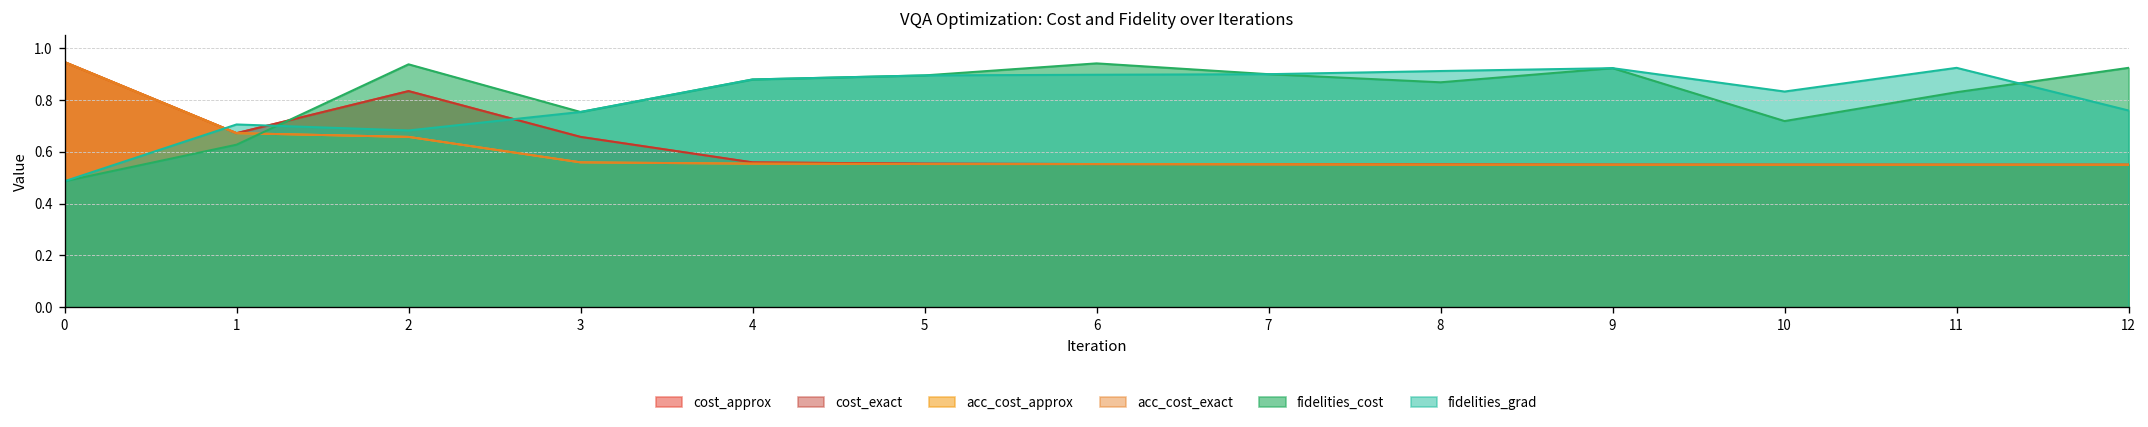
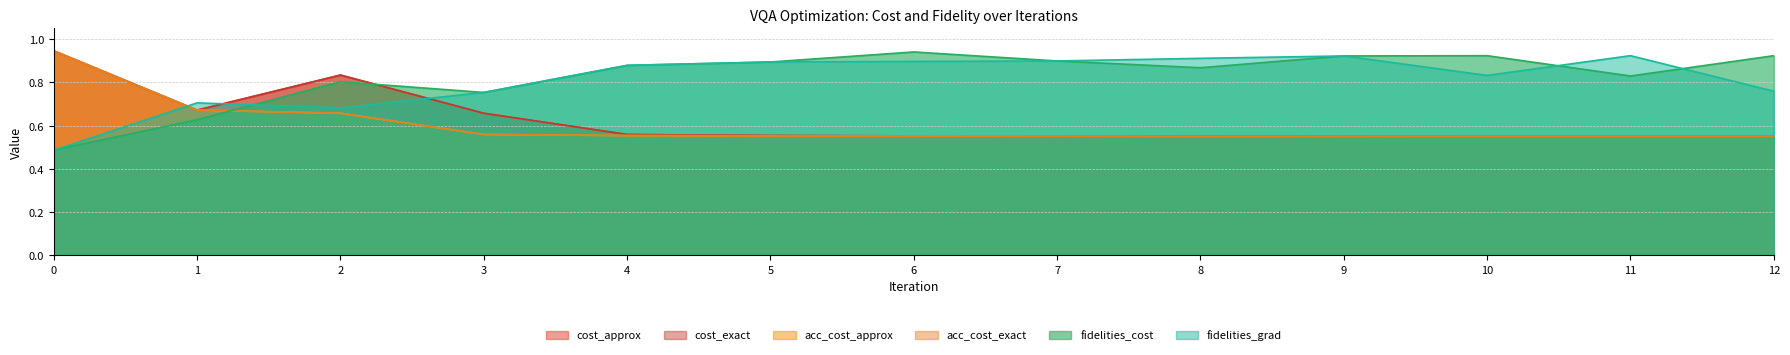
fidelities_cost, 2: 0.94 -> 0.80
fidelities_cost, 10: 0.72 -> 0.92
